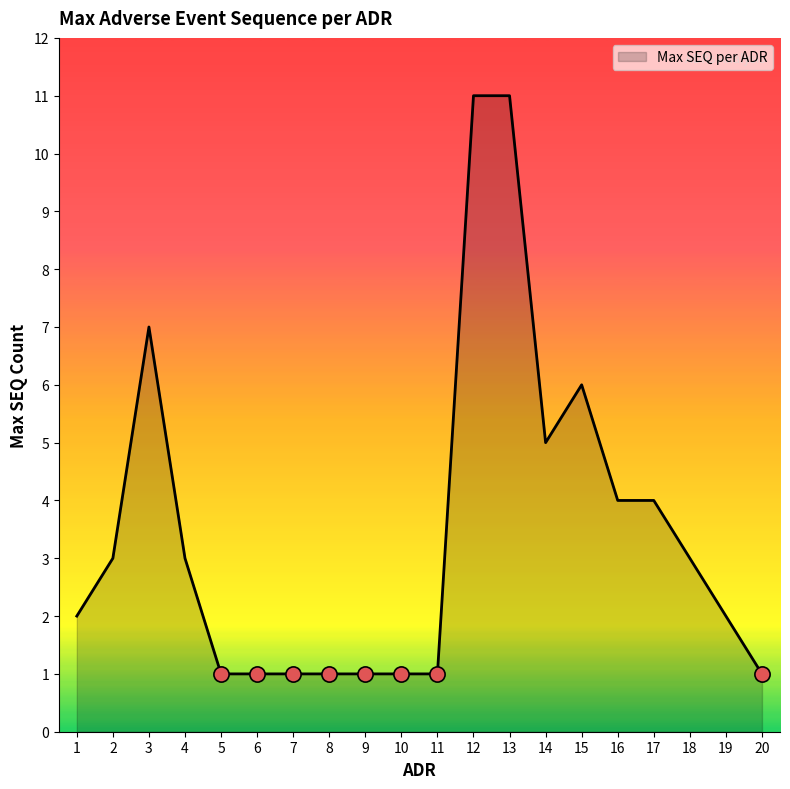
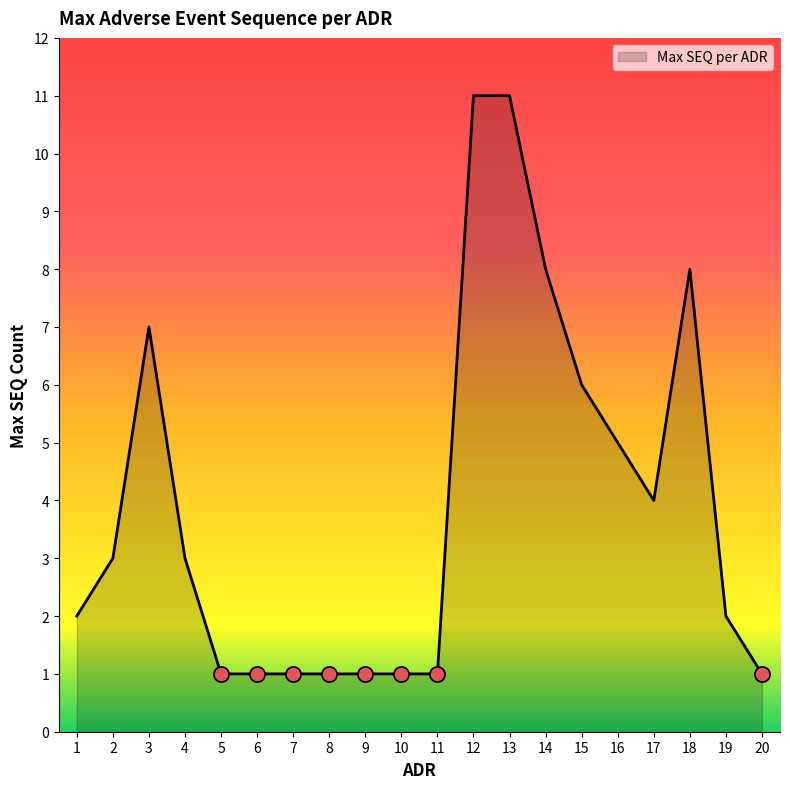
Max SEQ per ADR, 14: 5 -> 8
Max SEQ per ADR, 16: 4 -> 5
Max SEQ per ADR, 18: 3 -> 8
